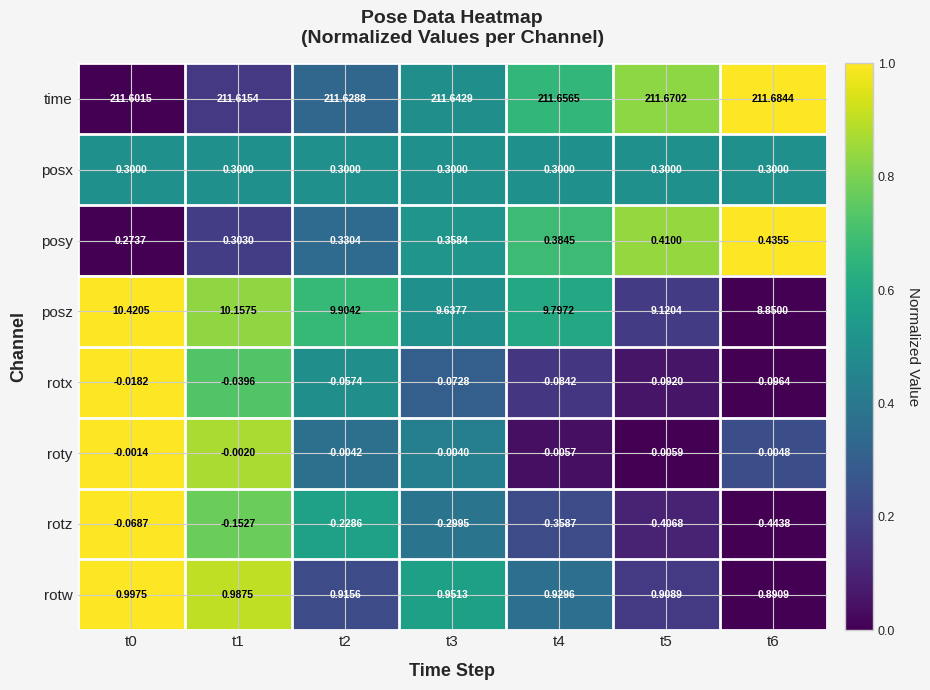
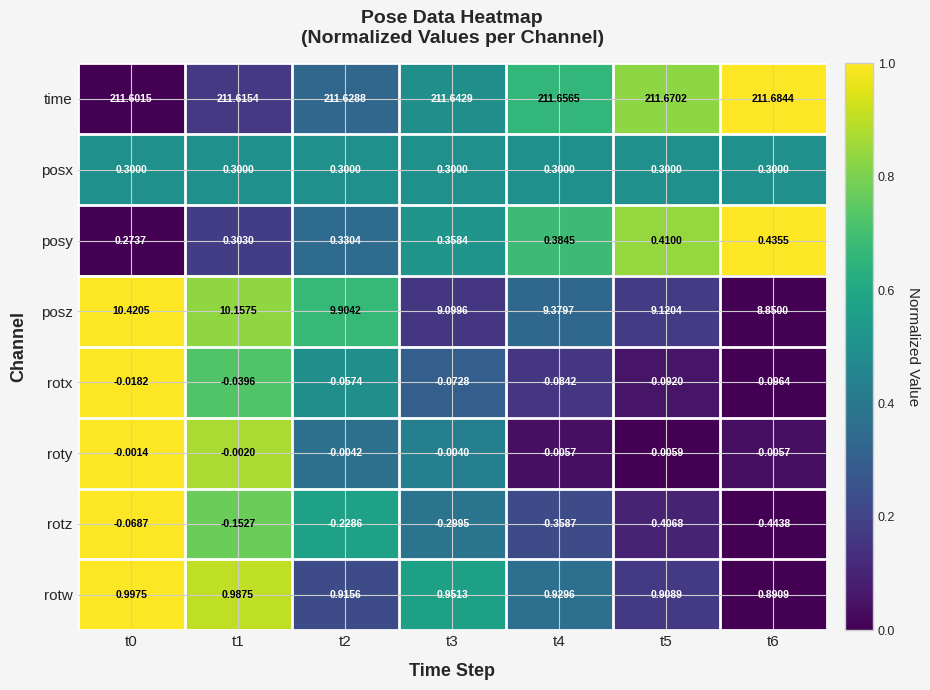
posz, t3: 9.6377 -> 9.0996
posz, t4: 9.7972 -> 9.3797
roty, t6: -0.0048 -> -0.0057
